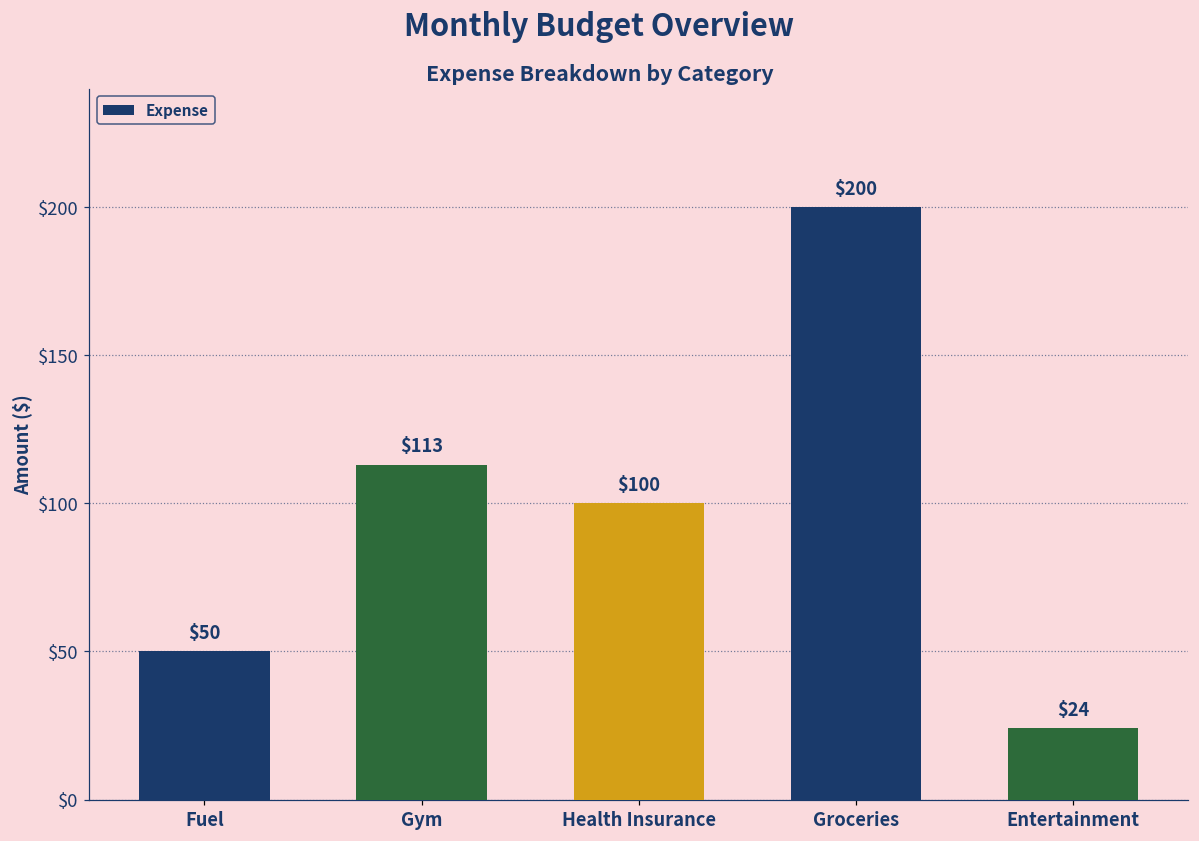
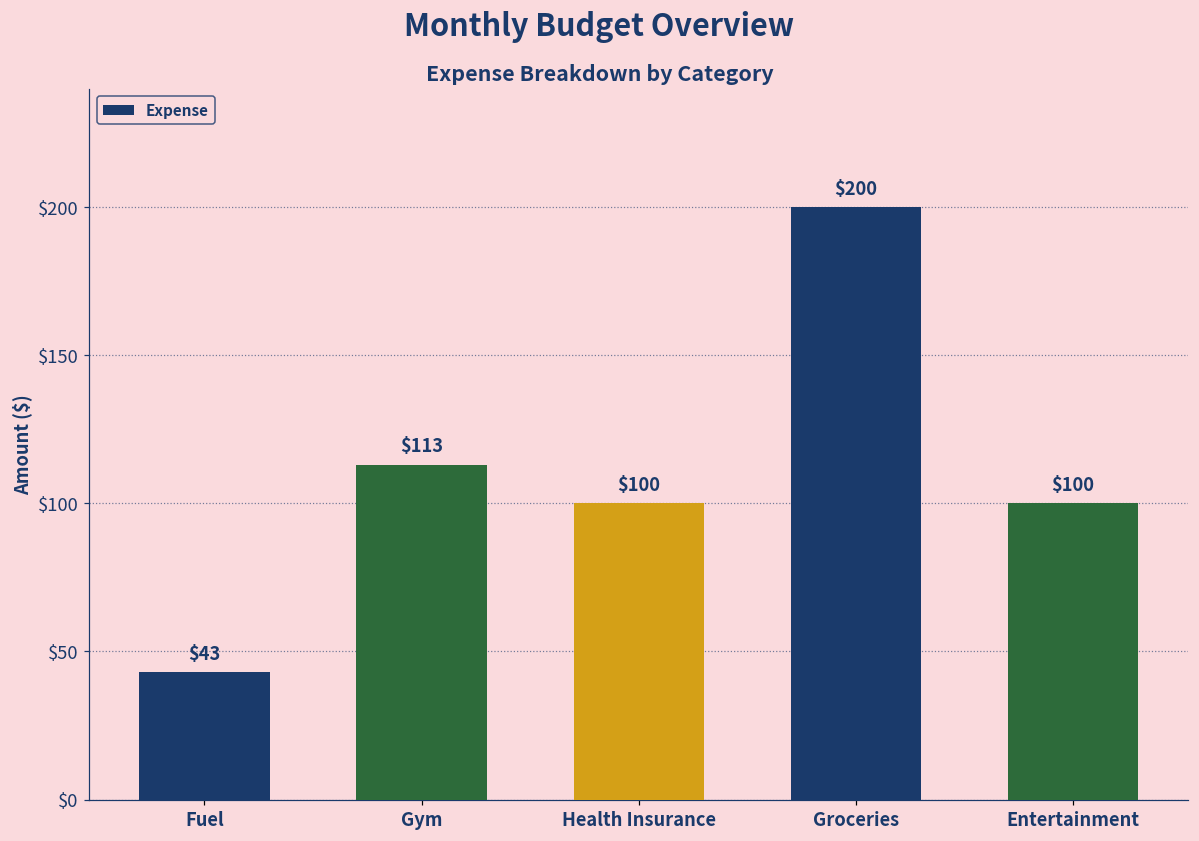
Fuel: $50 -> $43
Entertainment: $24 -> $100
